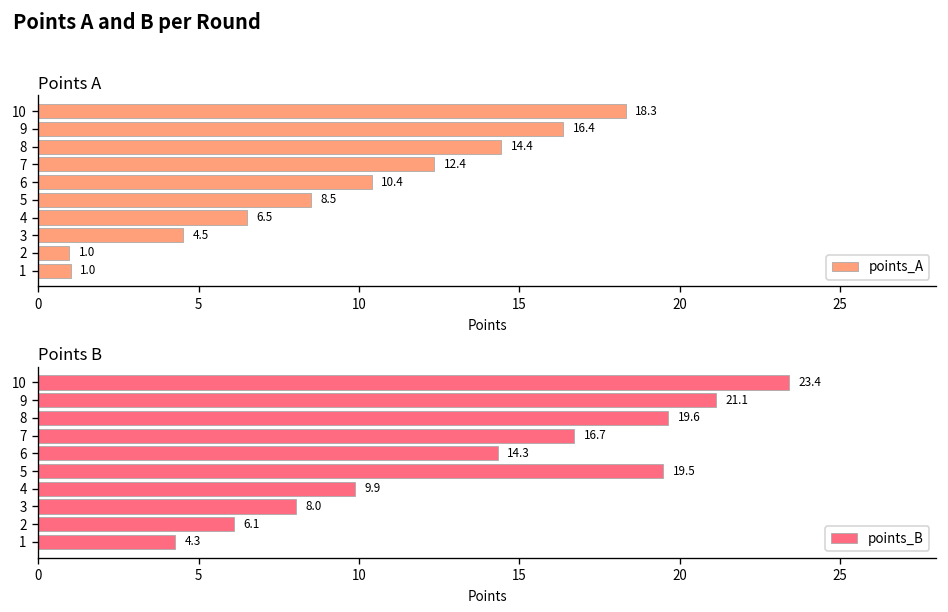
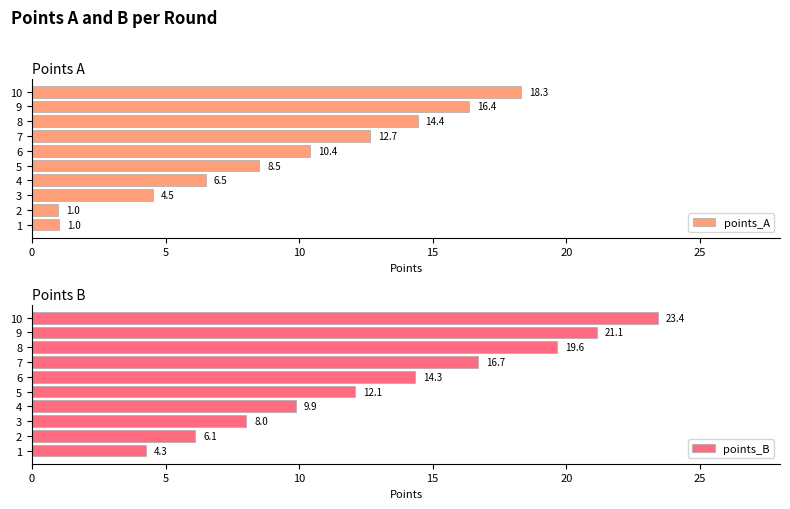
Points A, 7: 12.4 -> 12.7
Points B, 5: 19.5 -> 12.1
